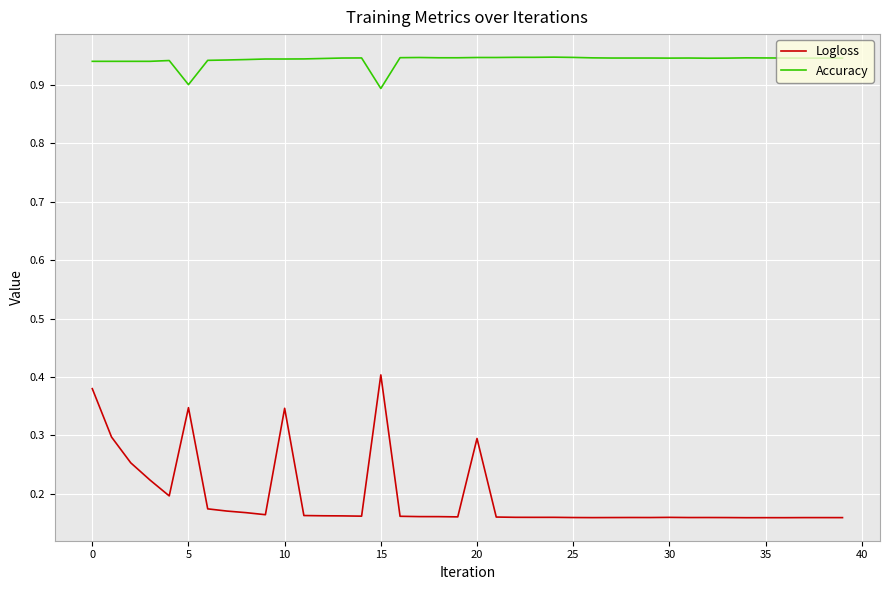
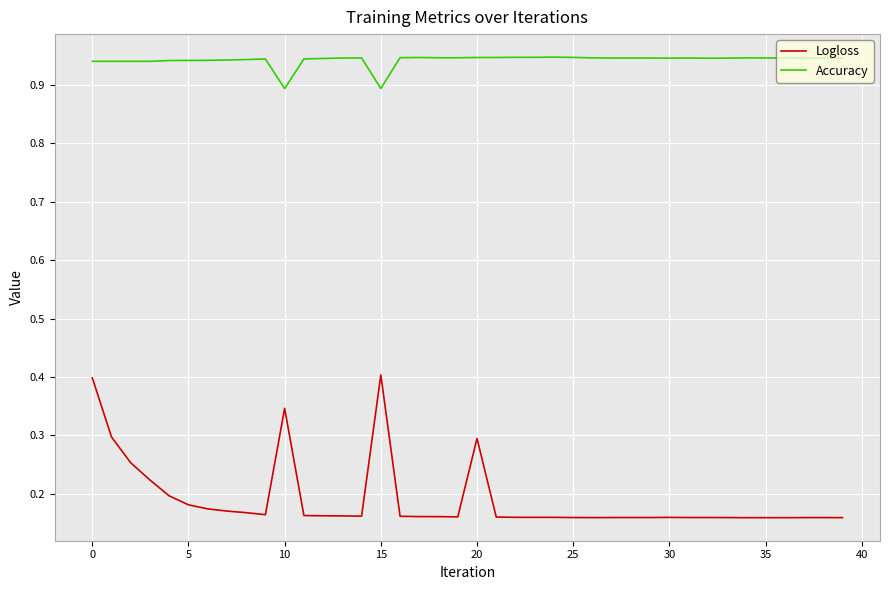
Logloss, 0: 0.38 -> 0.40
Logloss, 5: 0.35 -> 0.18
Accuracy, 5: 0.90 -> 0.94
Accuracy, 10: 0.94 -> 0.89
